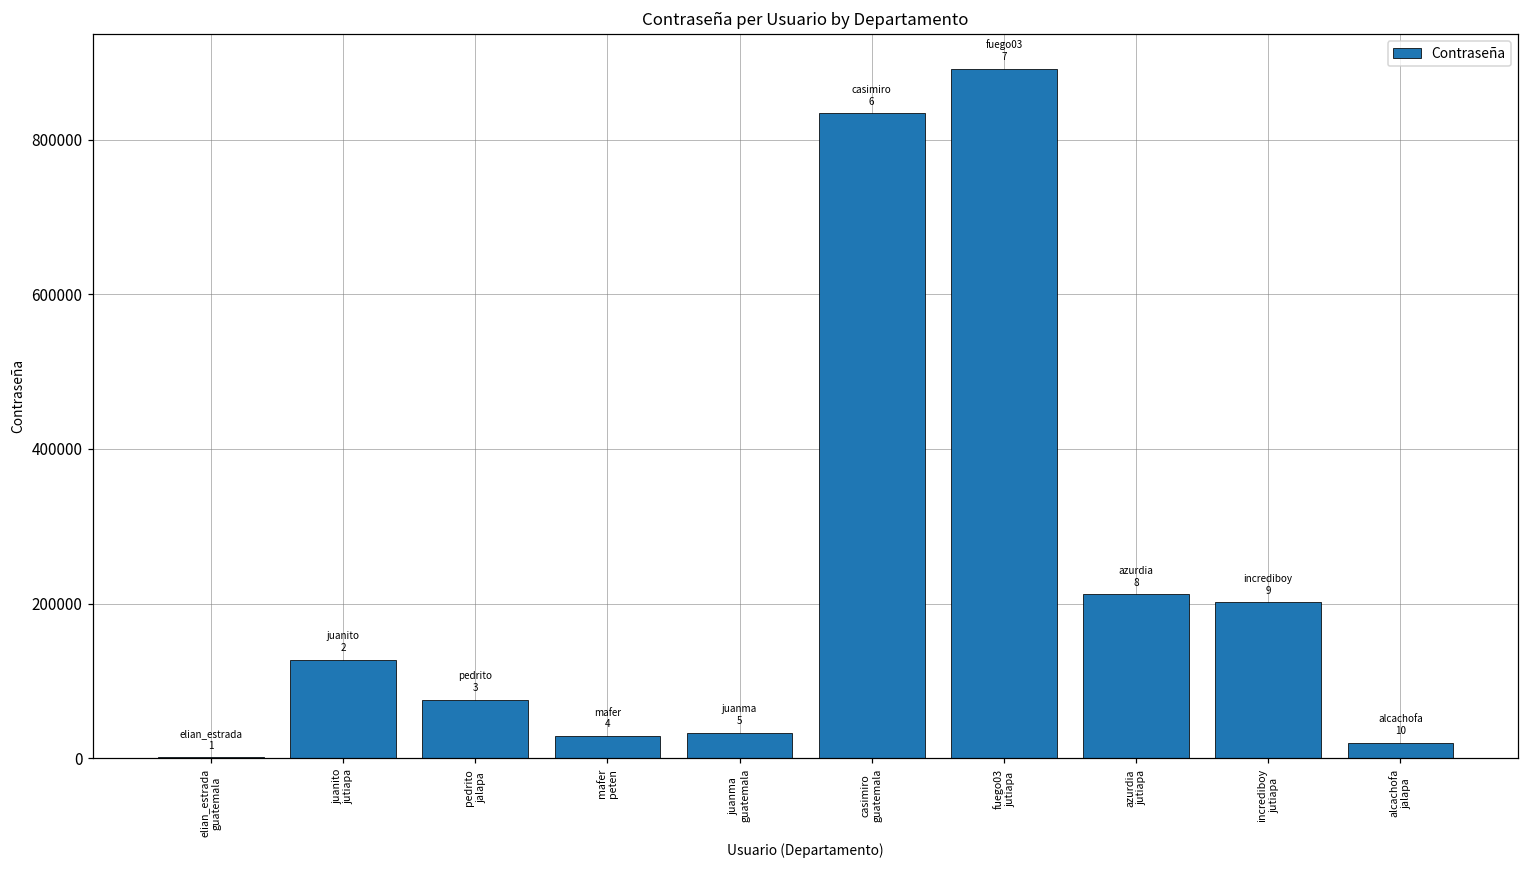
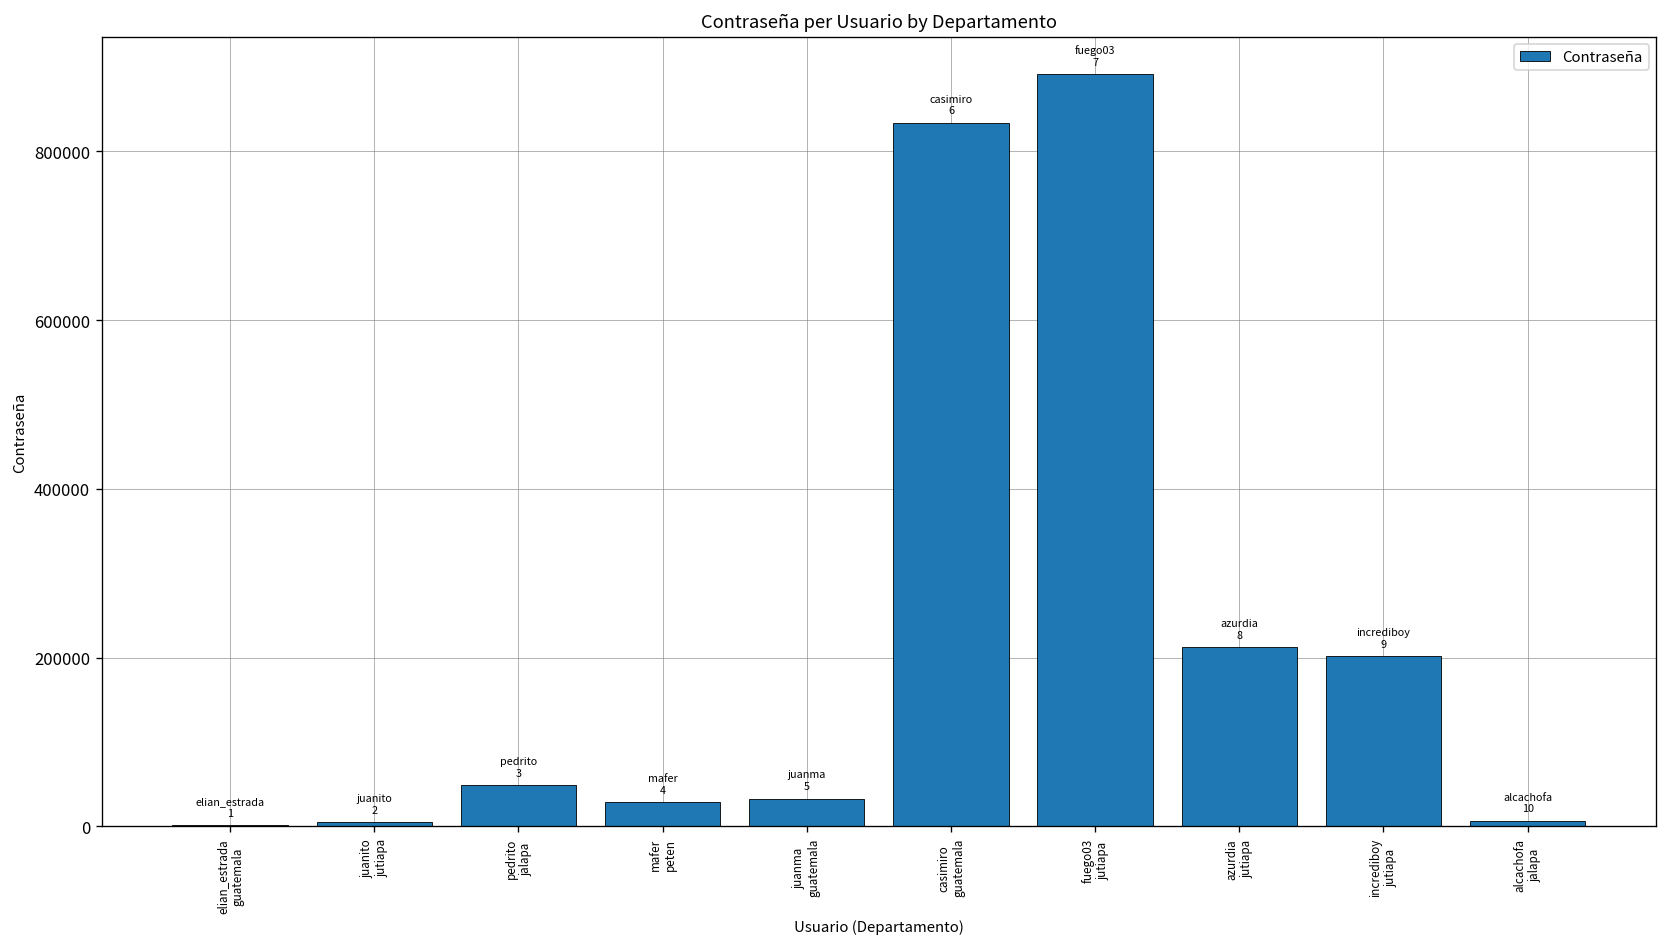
juanito jutiapa: 130000 -> 0
pedrito jalapa: 80000 -> 50000
alcachofa jalapa: 20000 -> 10000
